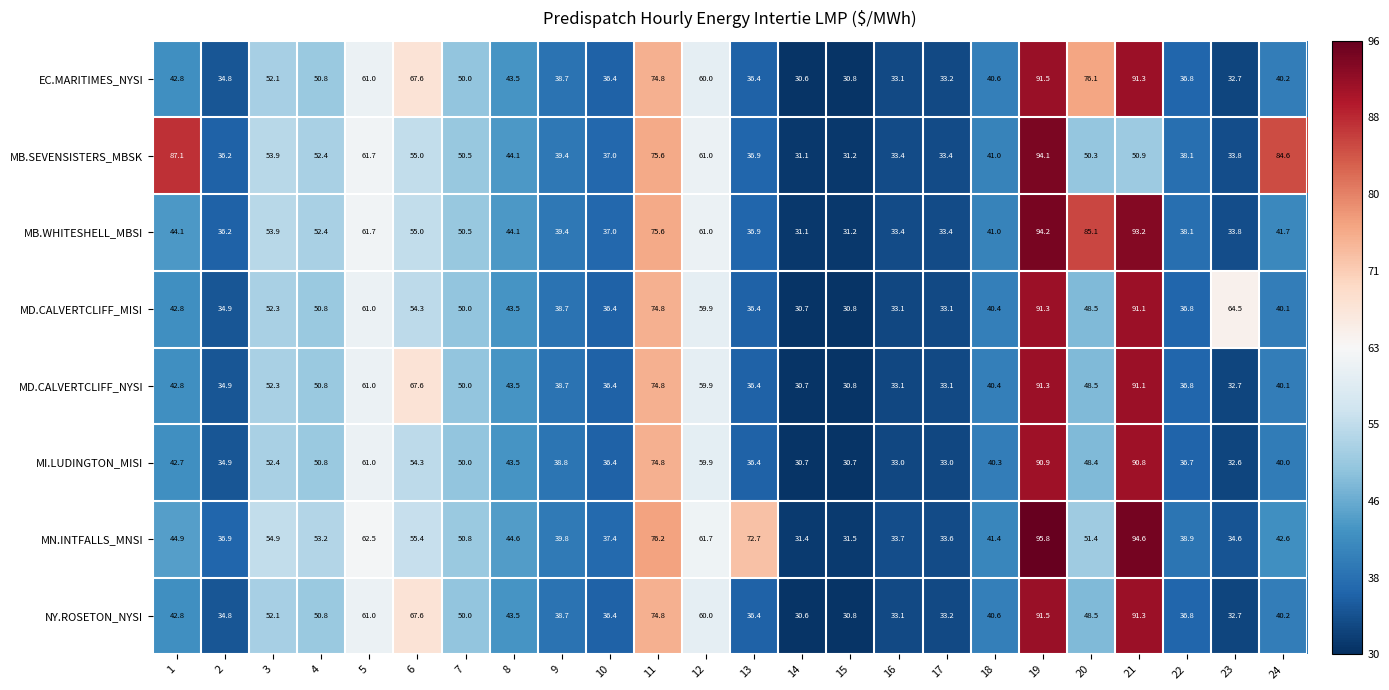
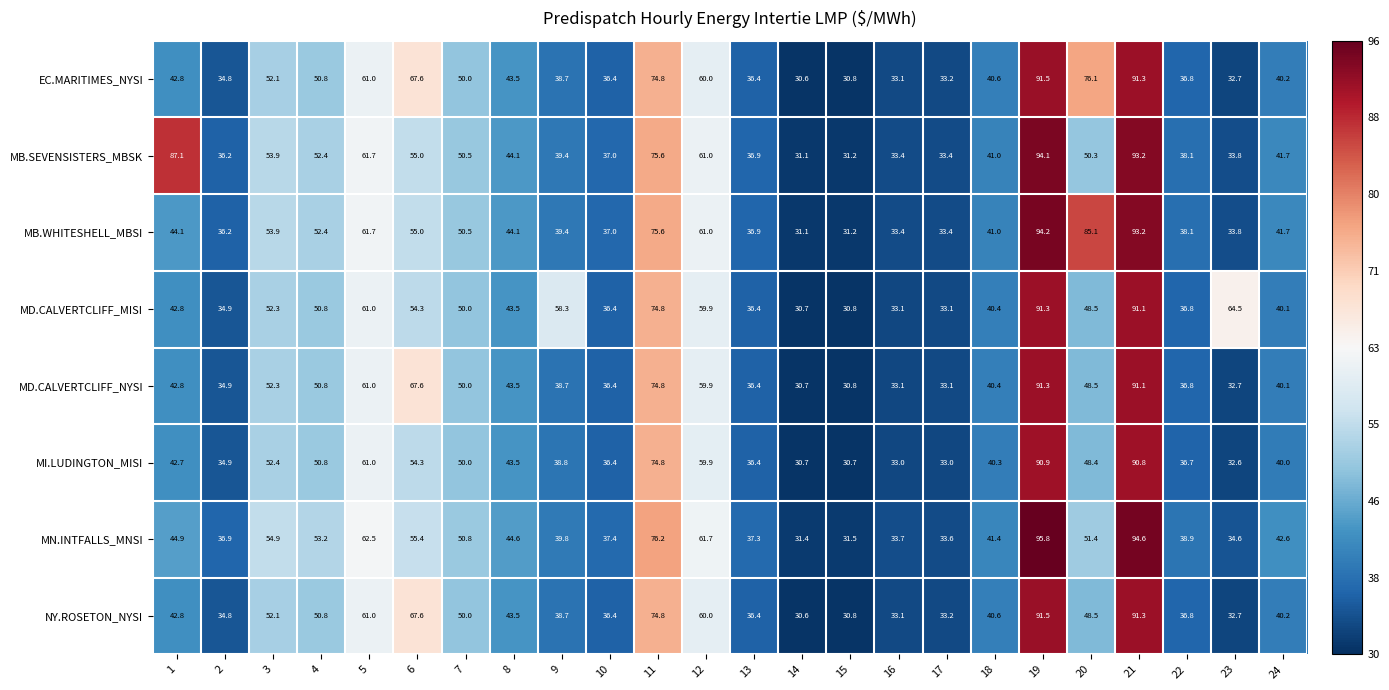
MB.SEVENSISTERS_MBSK, 21: 50.9 -> 93.2
MB.SEVENSISTERS_MBSK, 24: 84.6 -> 41.7
MD.CALVERTCLIFF_MISI, 9: 38.7 -> 58.3
MN.INTFALLS_MNSI, 13: 72.7 -> 37.3
